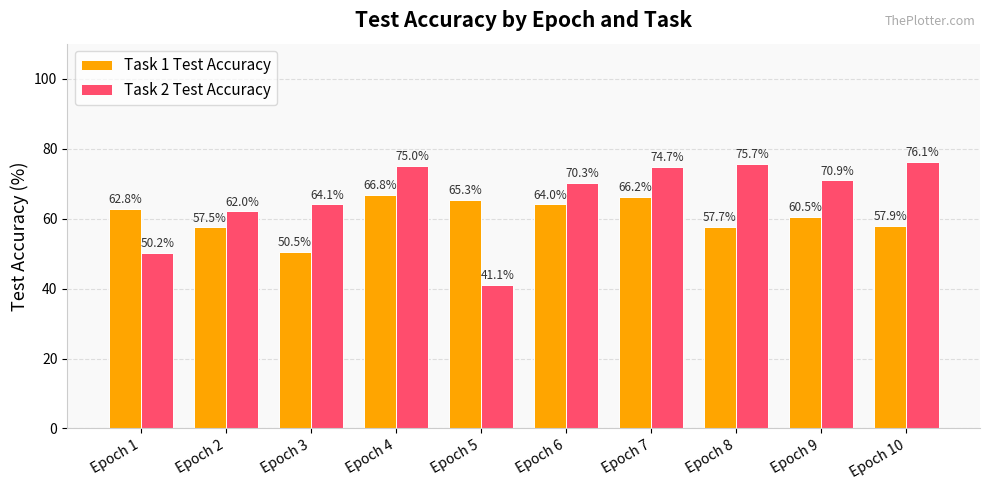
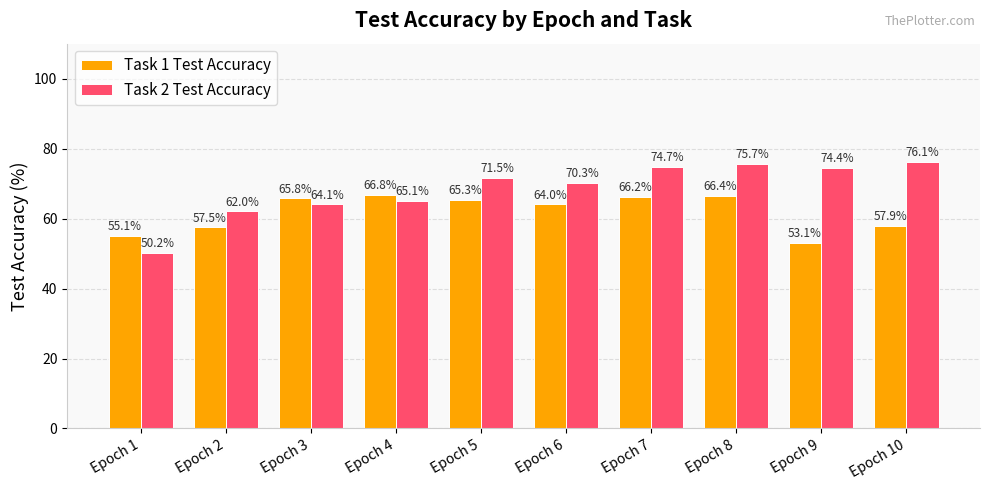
Task 1 Test Accuracy, Epoch 1: 62.8% -> 55.1%
Task 1 Test Accuracy, Epoch 3: 50.5% -> 65.8%
Task 2 Test Accuracy, Epoch 4: 75.0% -> 65.1%
Task 2 Test Accuracy, Epoch 5: 41.1% -> 71.5%
Task 1 Test Accuracy, Epoch 8: 57.7% -> 66.4%
Task 1 Test Accuracy, Epoch 9: 60.5% -> 53.1%
Task 2 Test Accuracy, Epoch 9: 70.9% -> 74.4%
